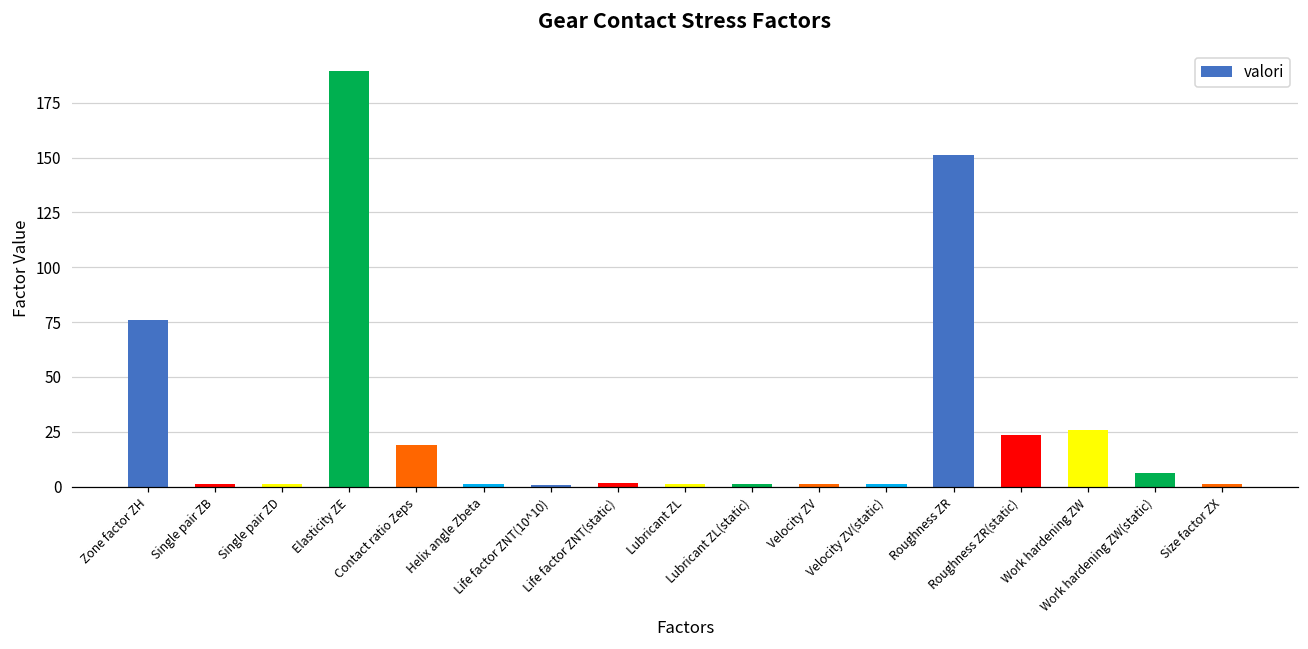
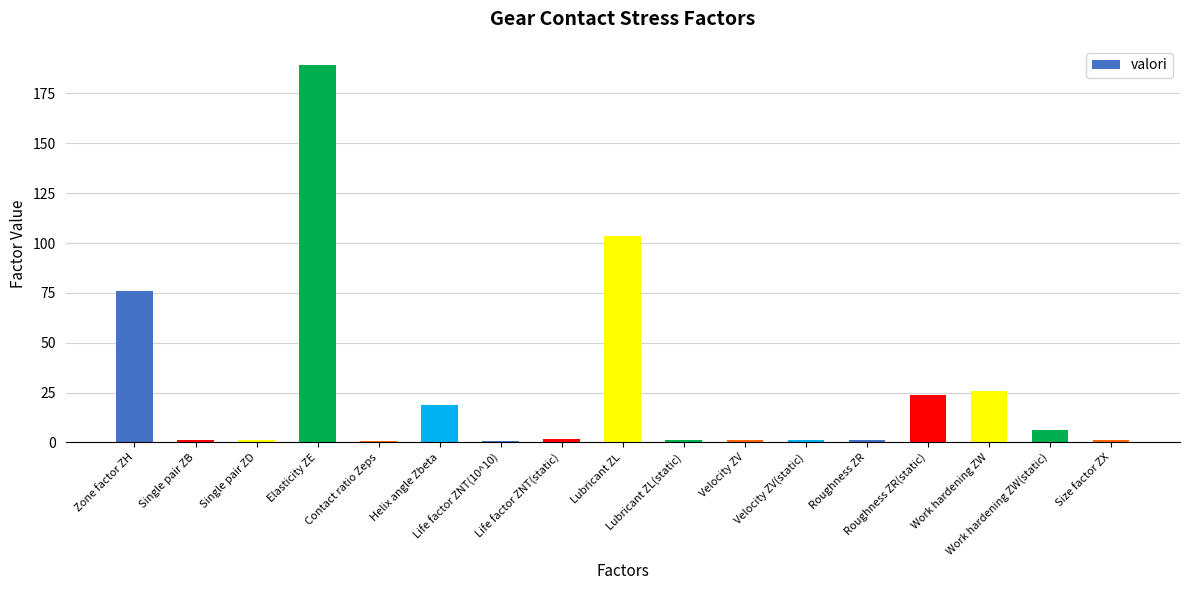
Contact ratio Zeps: 19 -> 1
Helix angle Zbeta: 1 -> 19
Lubricant ZL: 1 -> 103
Roughness ZR: 151 -> 1
